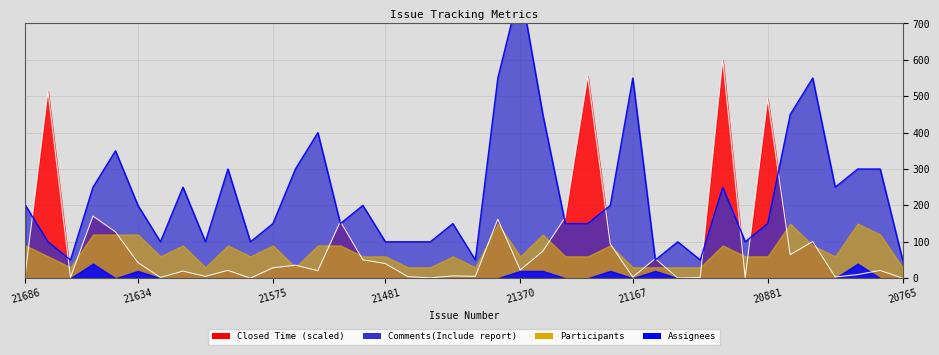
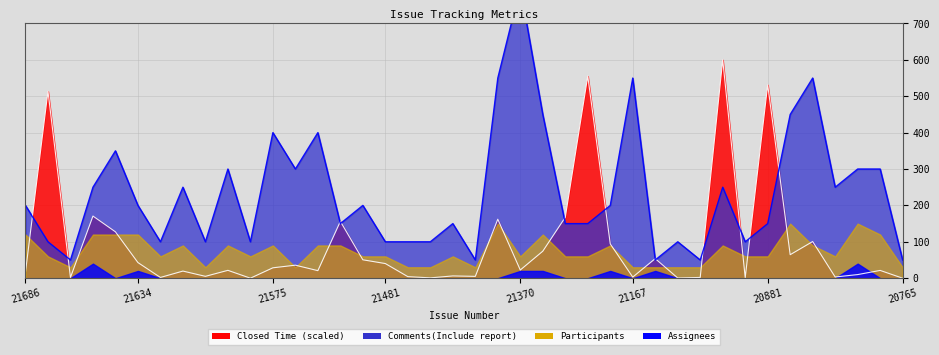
Participants, 21686: 90 -> 120
Comments(Include report), 21575: 150 -> 400
Closed Time (scaled), 20881: 490 -> 530
